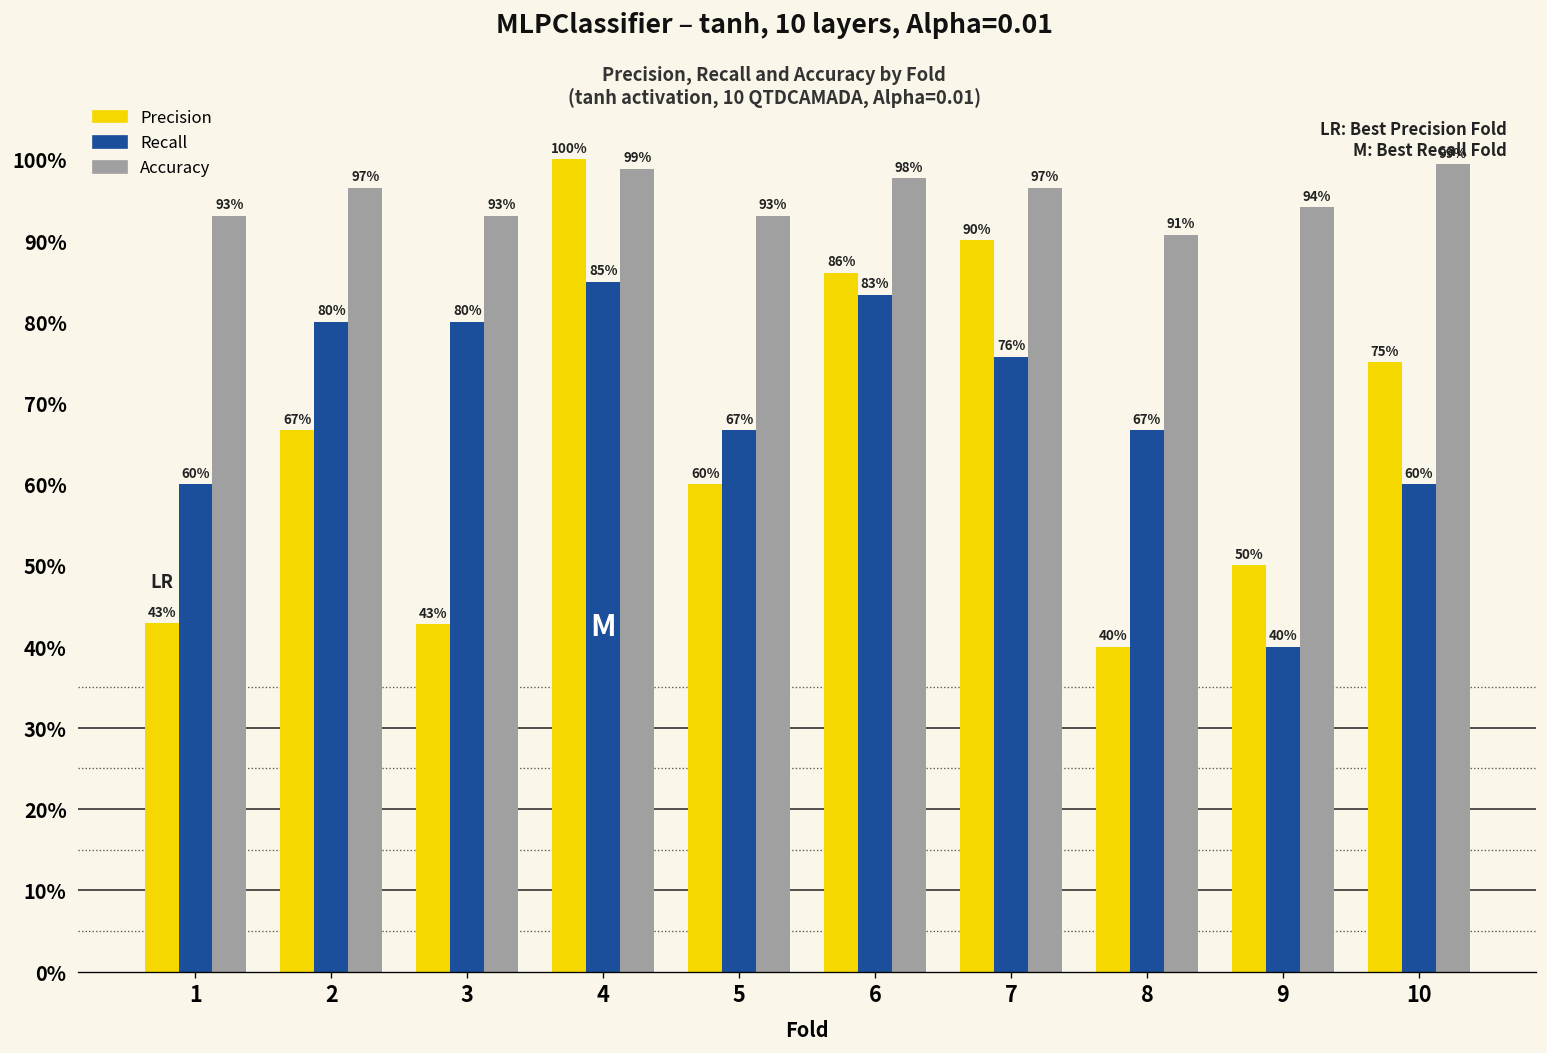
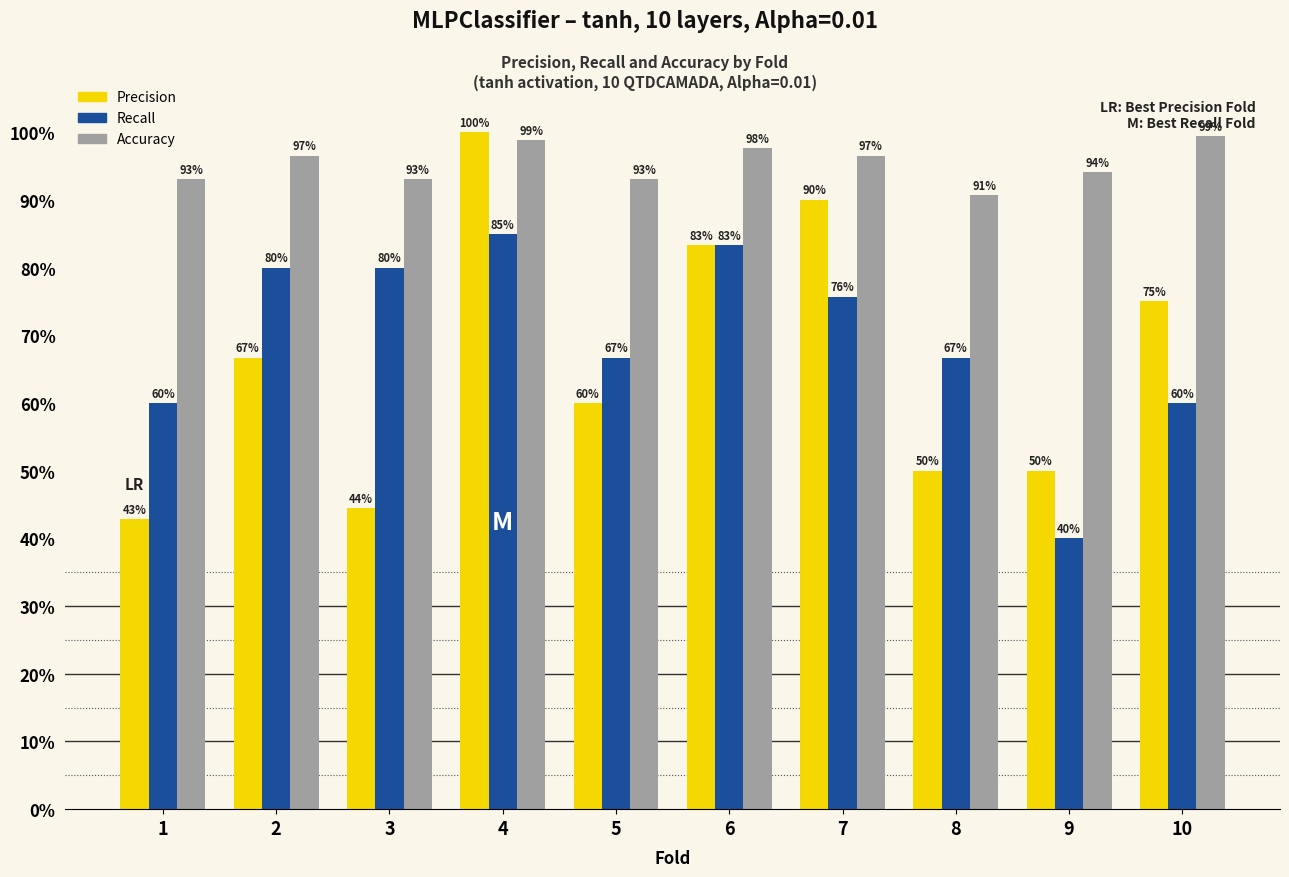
Precision, 3: 43% -> 44%
Precision, 6: 86% -> 83%
Precision, 8: 40% -> 50%
